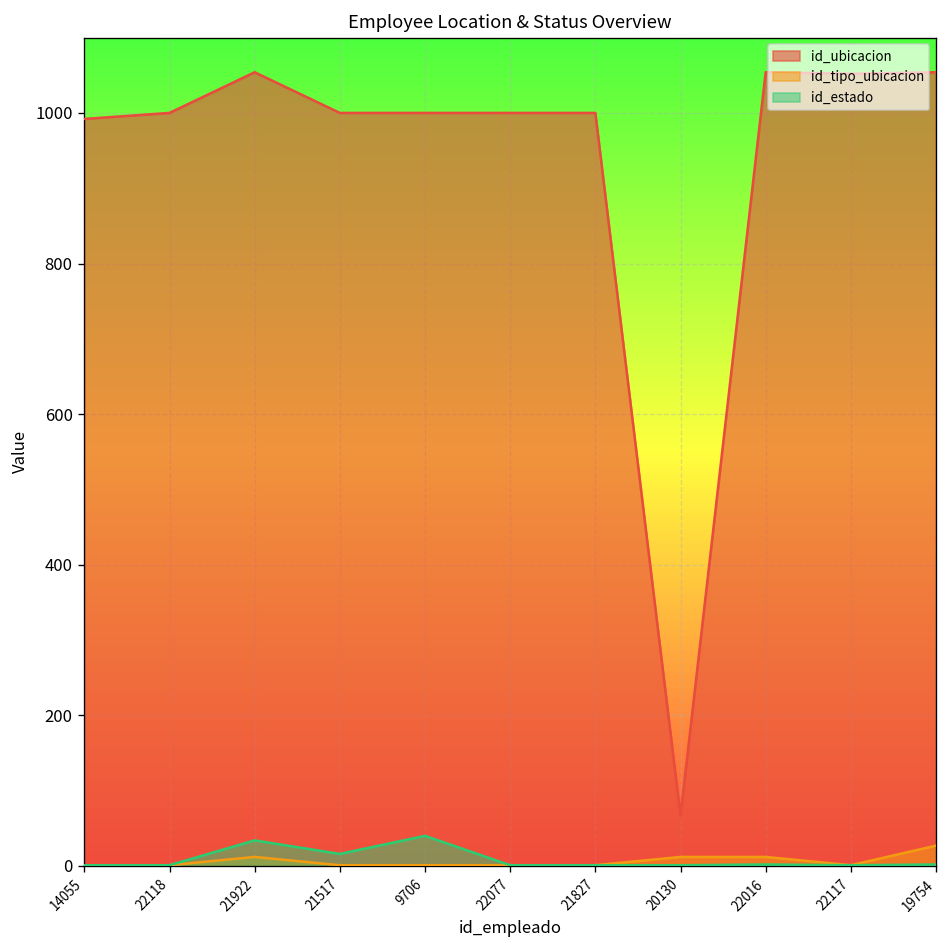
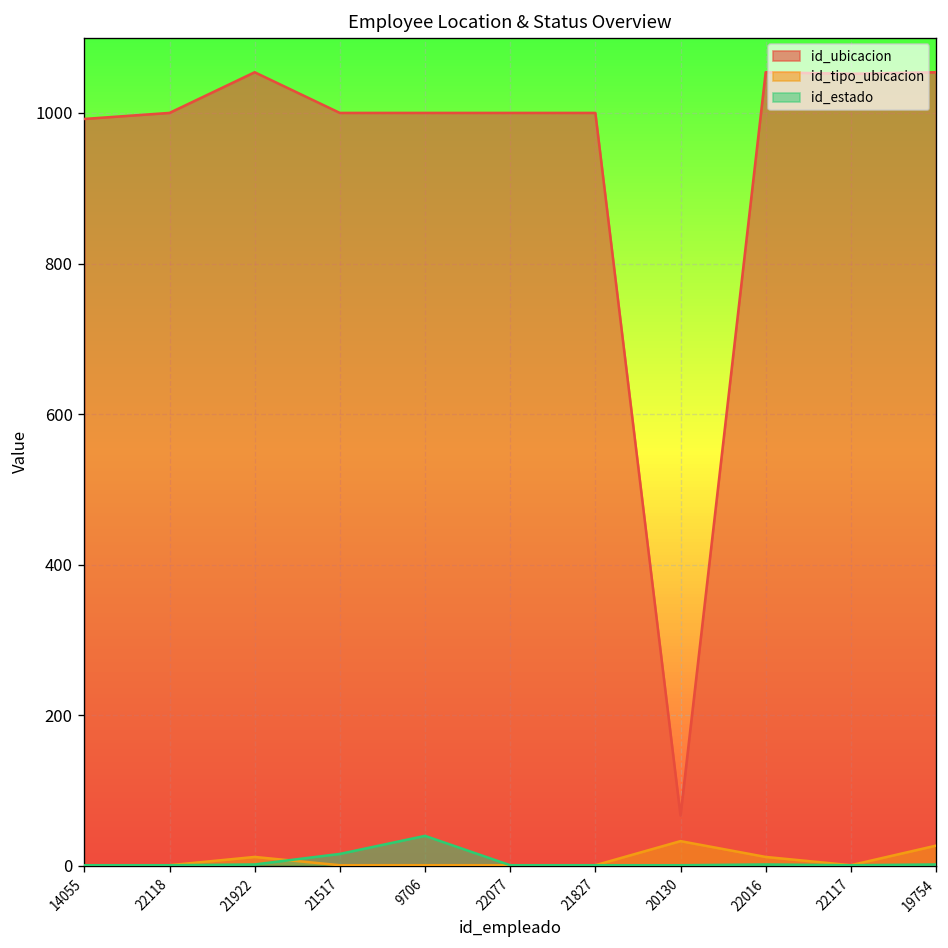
id_estado, 21922: 30 -> 0
id_tipo_ubicacion, 20130: 10 -> 30
